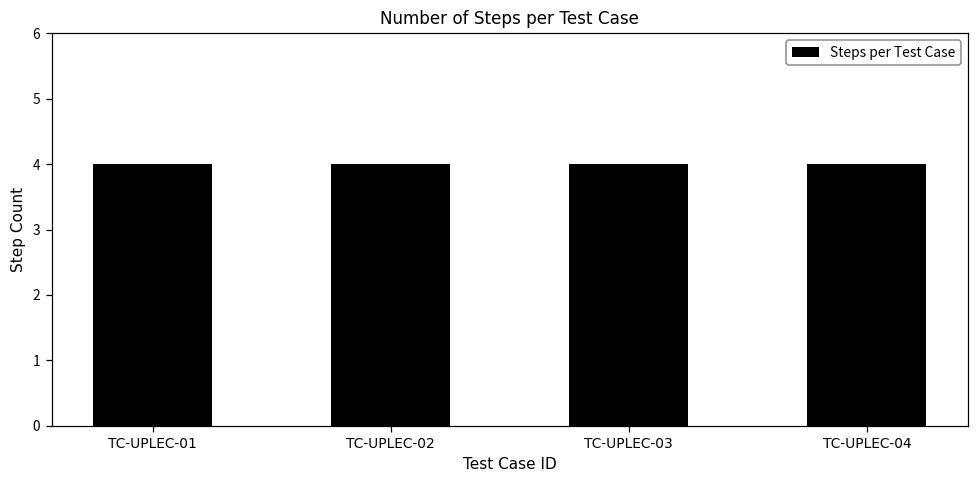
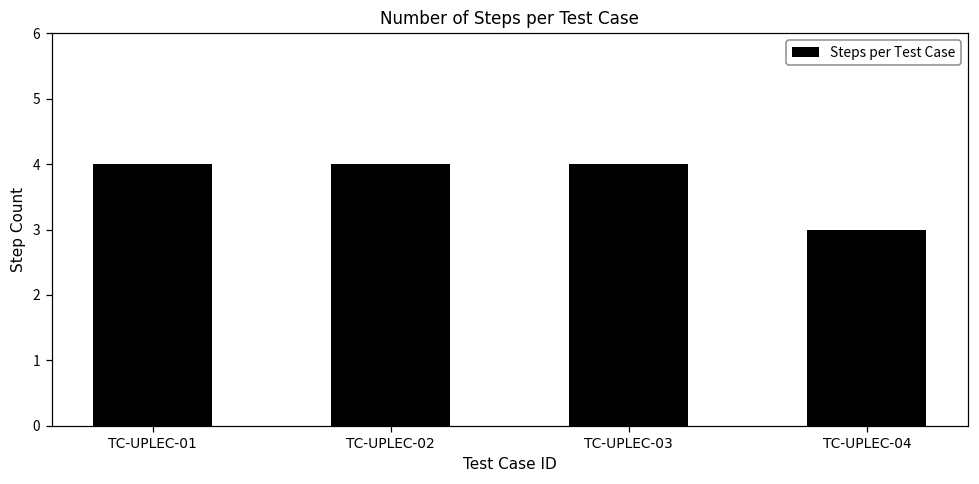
TC-UPLEC-04: 4 -> 3
